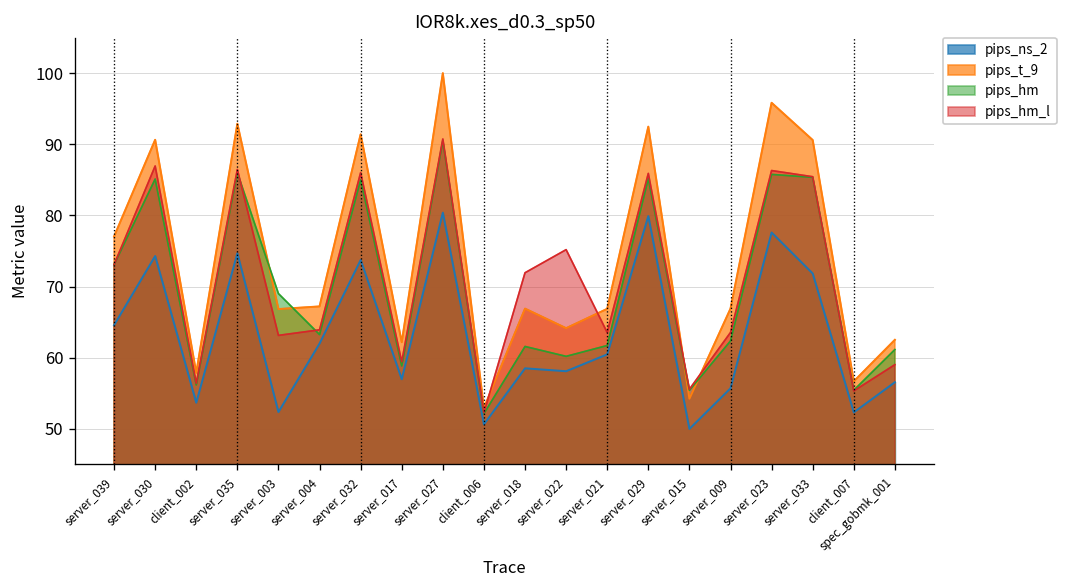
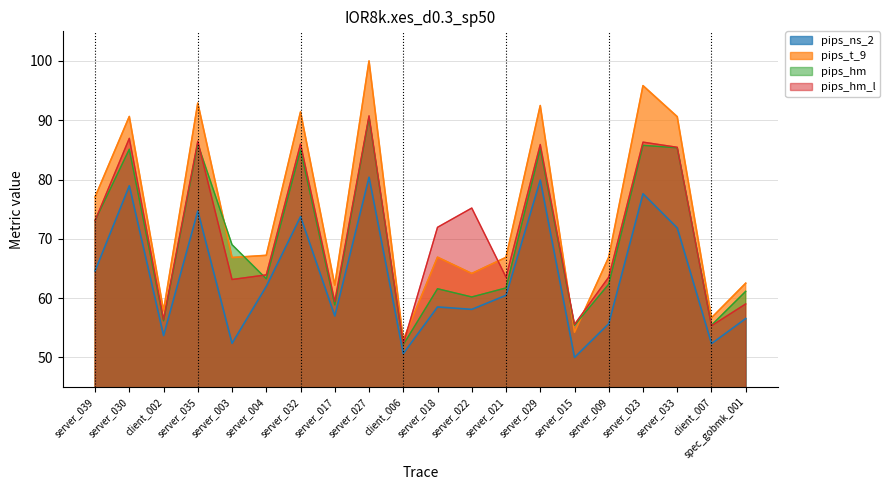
pips_ns_2, server_030: 74 -> 79
